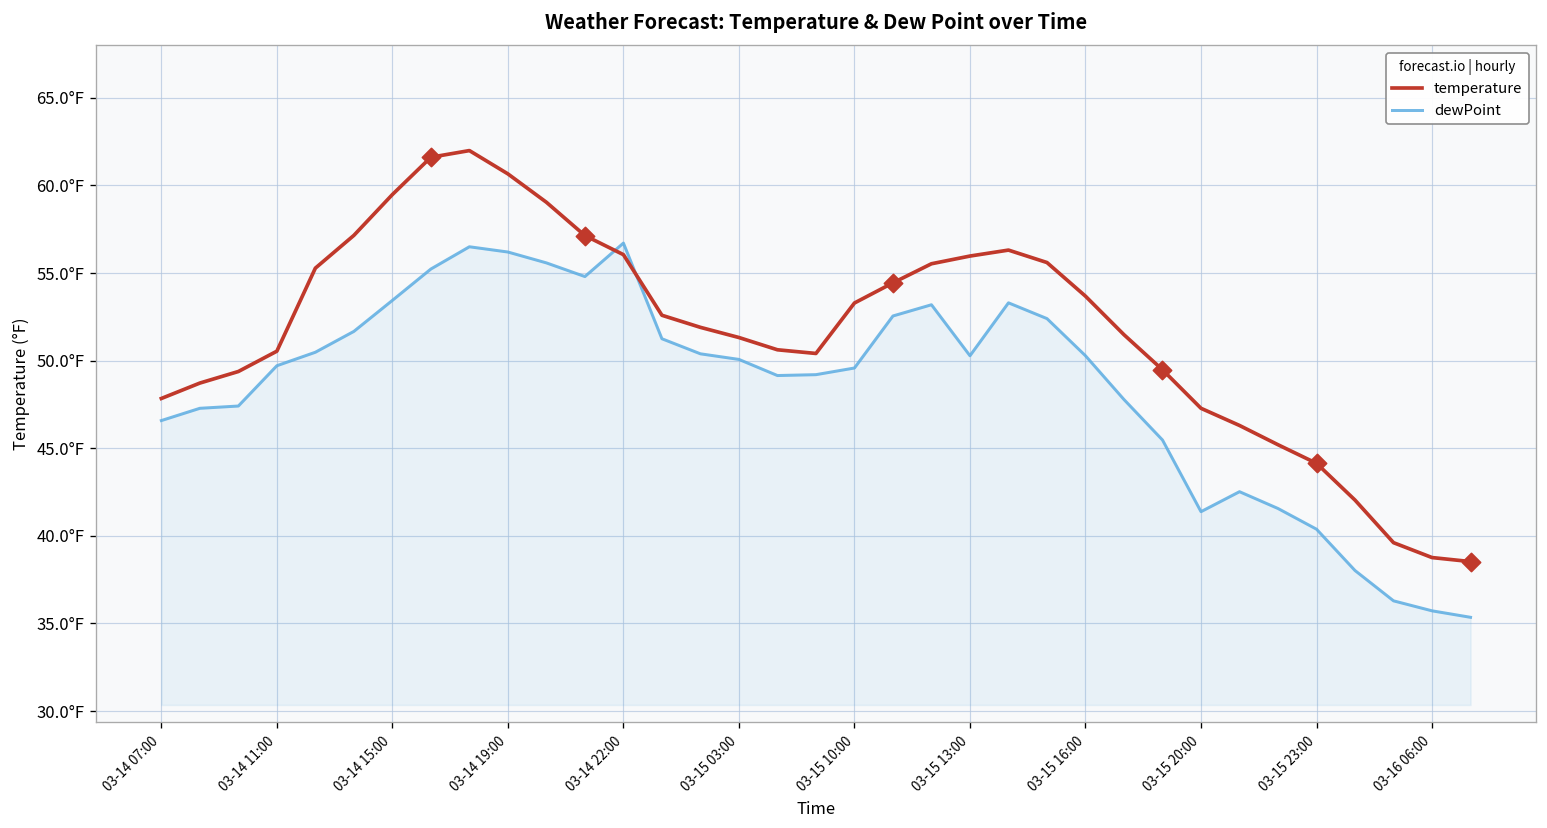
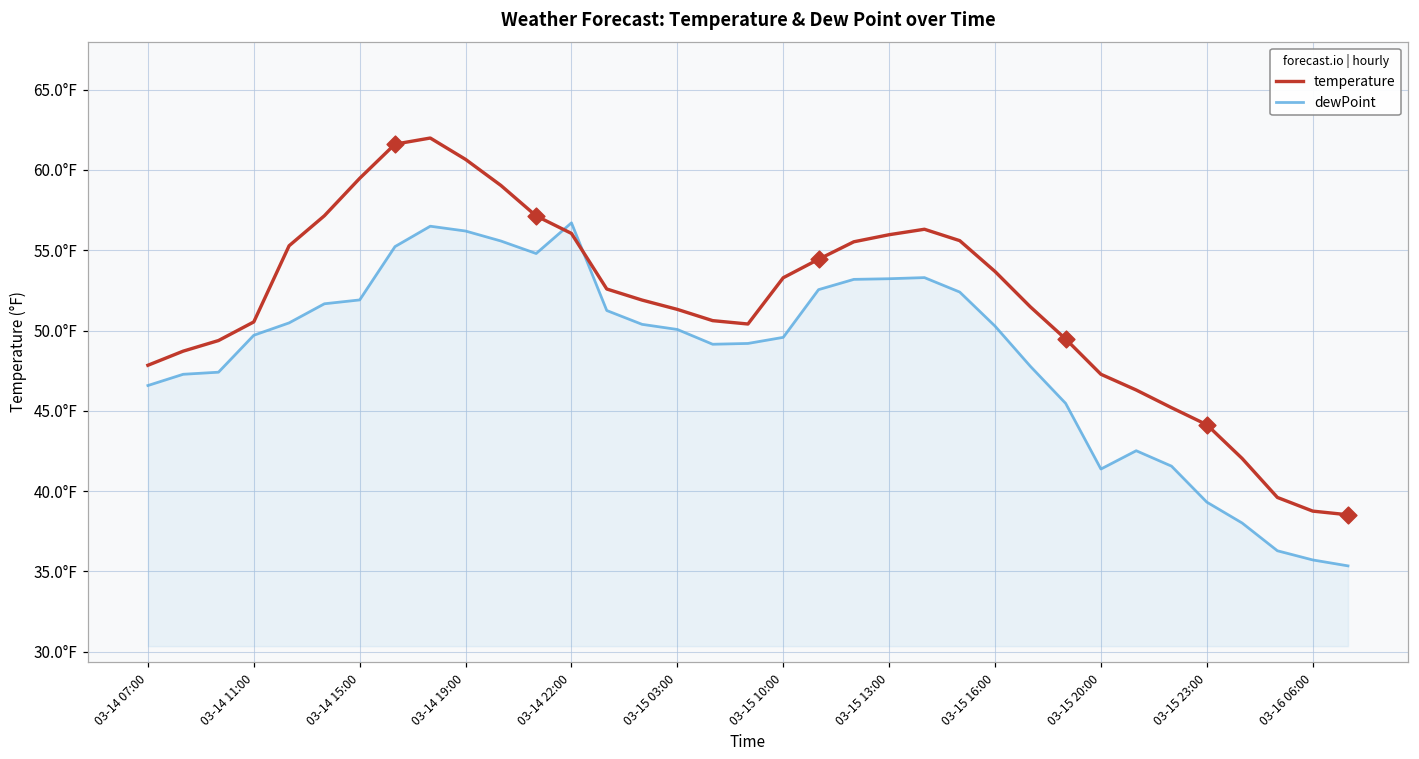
dewPoint, 03-14 15:00: 53.4°F -> 51.9°F
dewPoint, 03-15 13:00: 50.3°F -> 53.2°F
dewPoint, 03-15 23:00: 40.4°F -> 39.3°F
